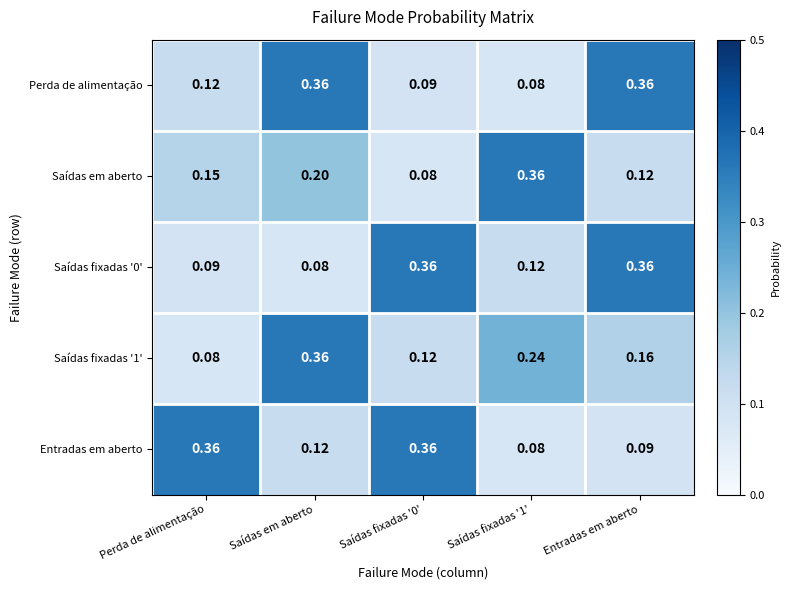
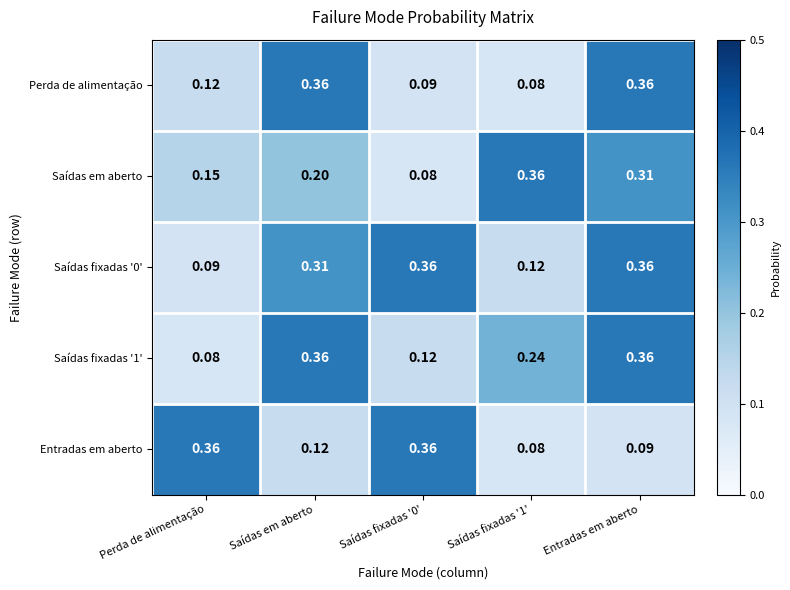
Saídas em aberto, Entradas em aberto: 0.12 -> 0.31
Saídas fixadas '0', Saídas em aberto: 0.08 -> 0.31
Saídas fixadas '1', Entradas em aberto: 0.16 -> 0.36
